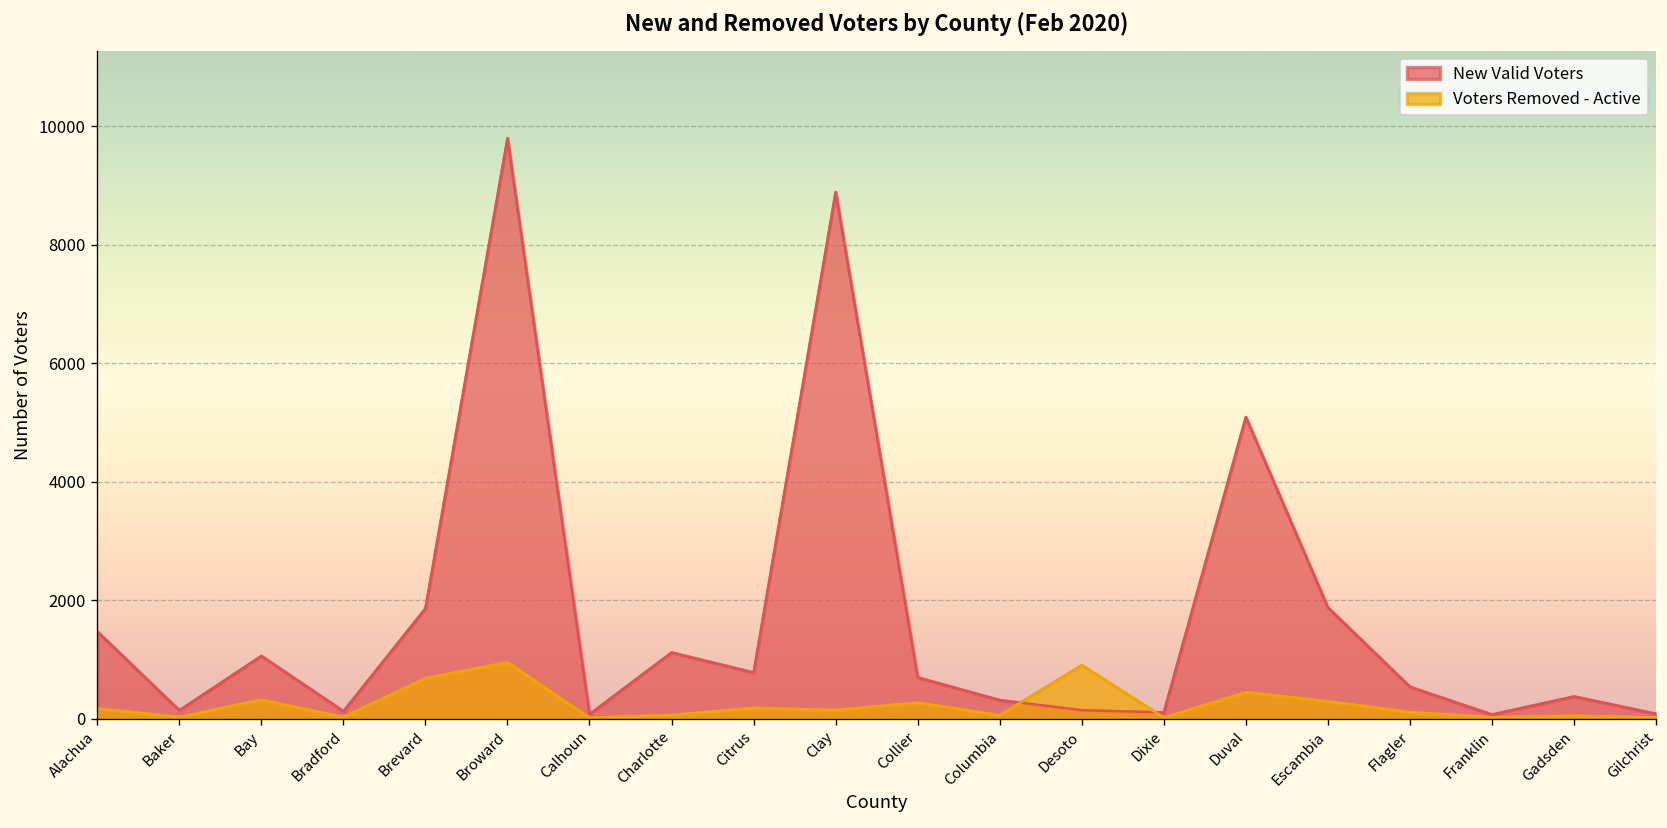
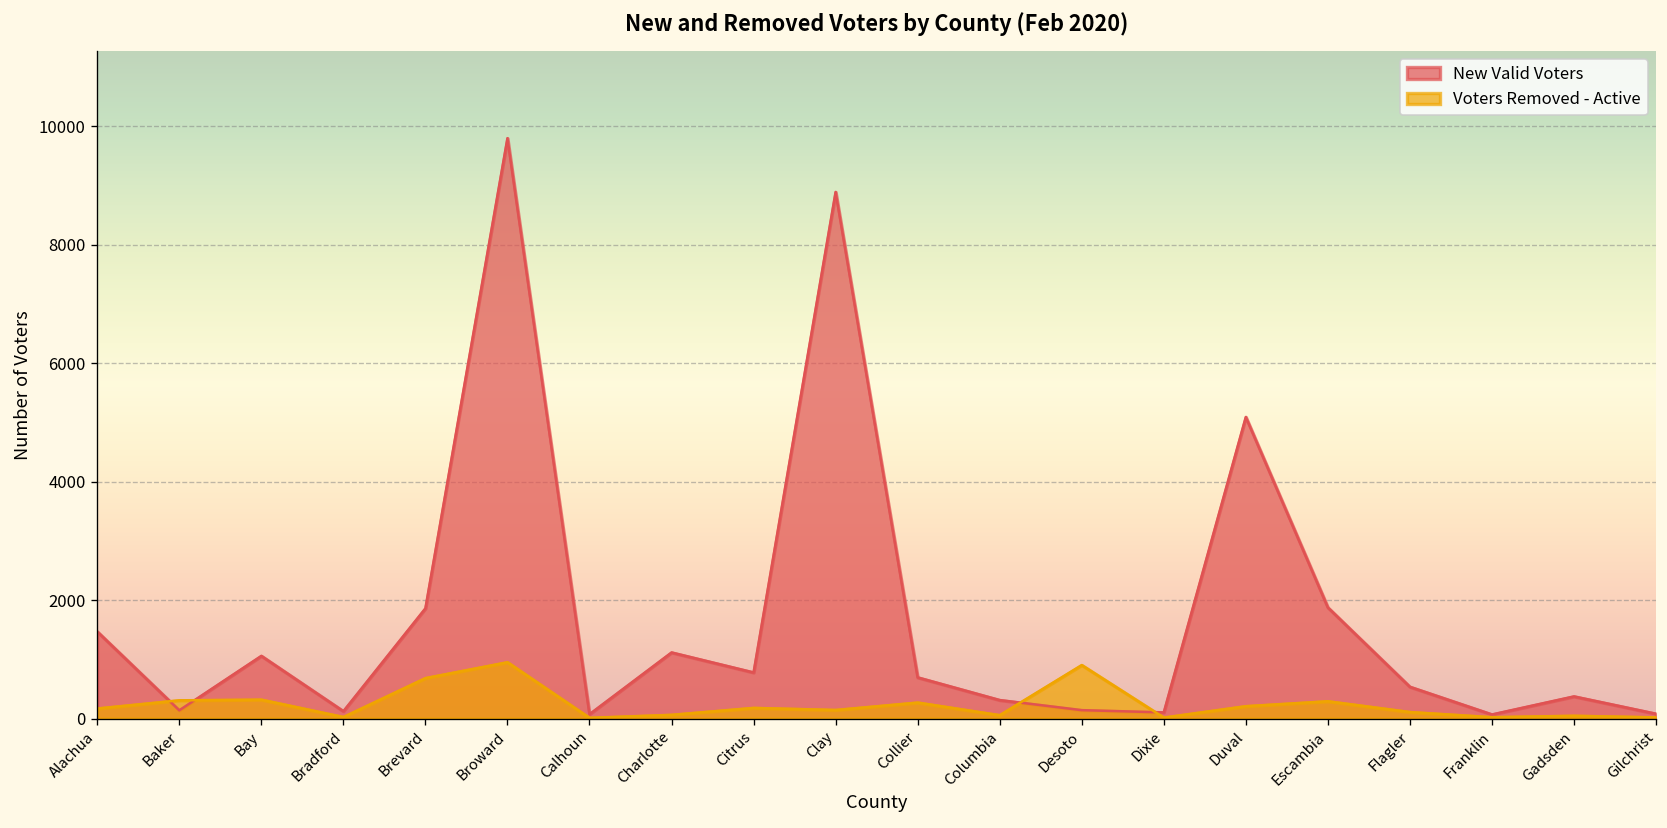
Voters Removed - Active, Baker: 0 -> 300
Voters Removed - Active, Duval: 400 -> 200
